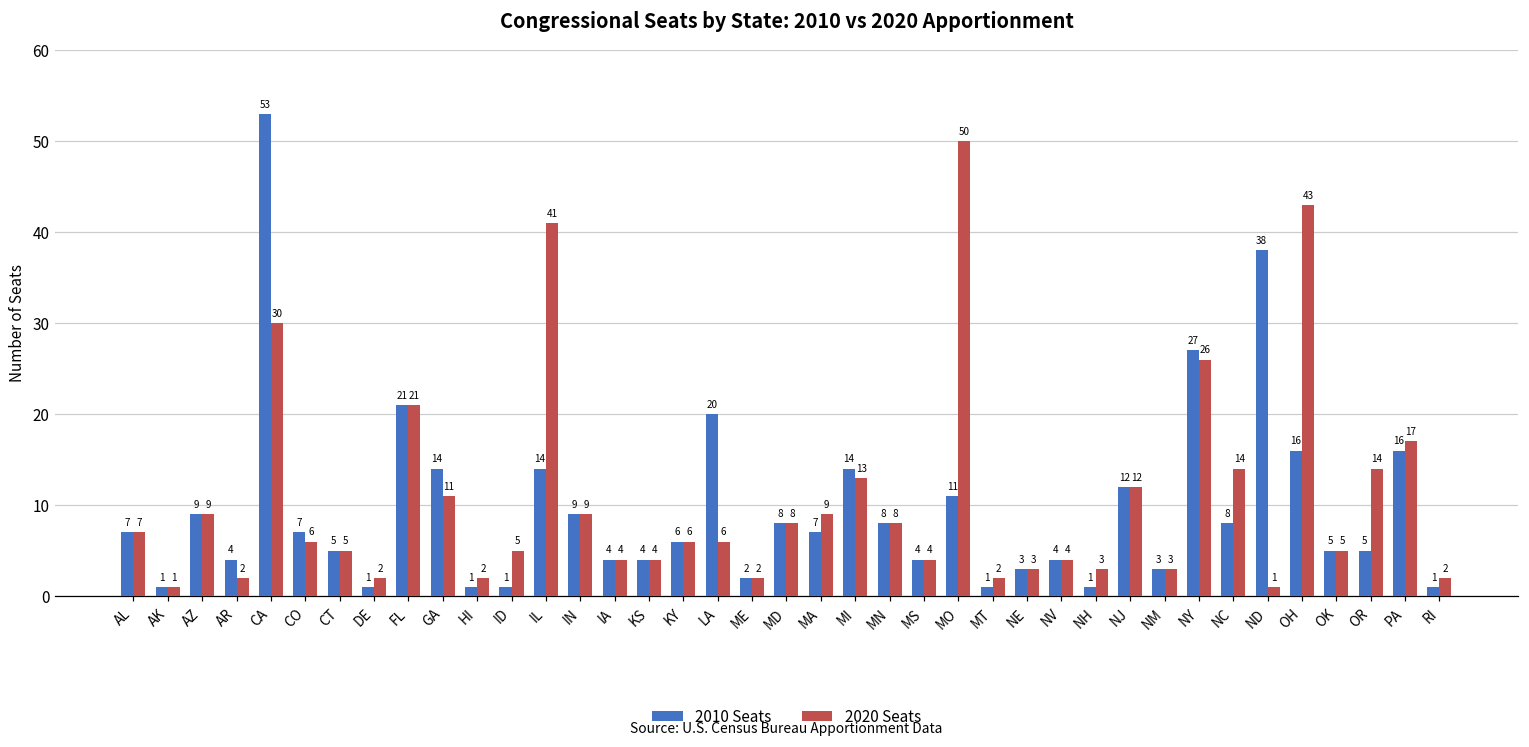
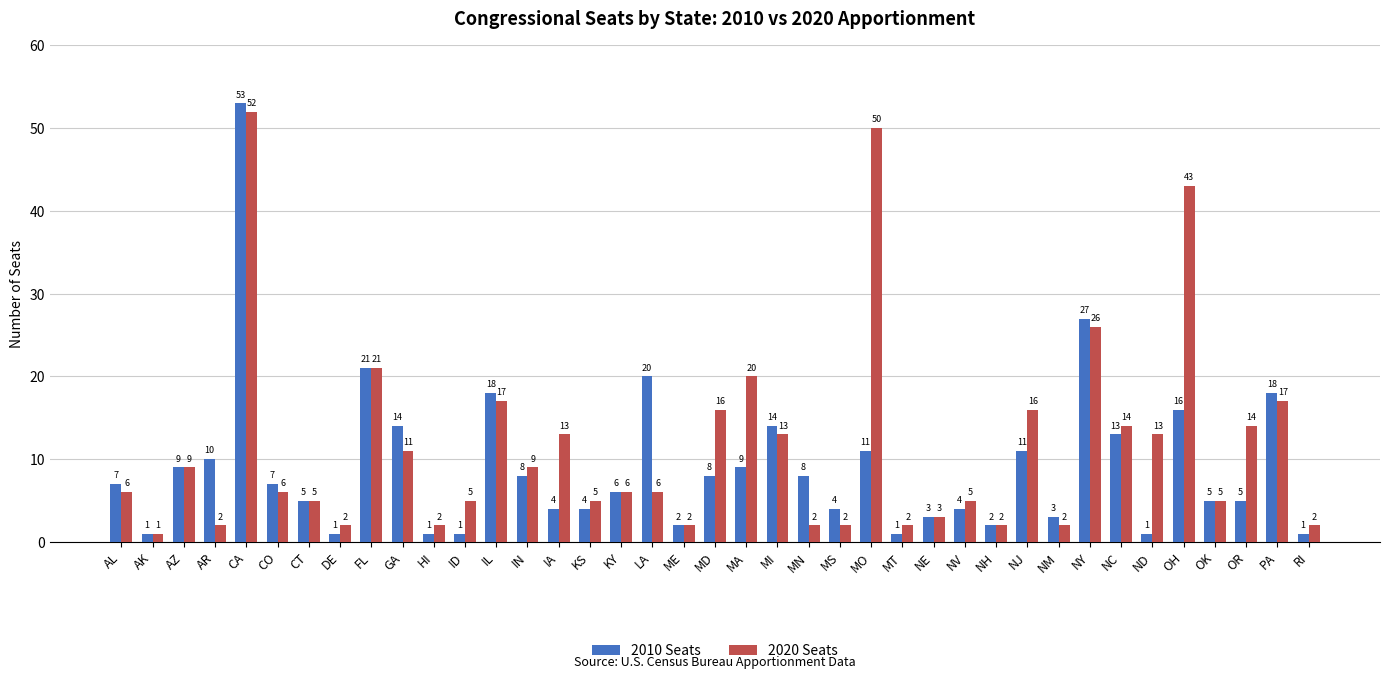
2020 Seats, AL: 7 -> 6
2010 Seats, AR: 4 -> 10
2020 Seats, CA: 30 -> 52
2010 Seats, IL: 14 -> 18
2020 Seats, IL: 41 -> 17
2010 Seats, IN: 9 -> 8
2020 Seats, IA: 4 -> 13
2020 Seats, KS: 4 -> 5
2020 Seats, MD: 8 -> 16
2010 Seats, MA: 7 -> 9
2020 Seats, MA: 9 -> 20
2020 Seats, MN: 8 -> 2
2020 Seats, MS: 4 -> 2
2020 Seats, NV: 4 -> 5
2010 Seats, NH: 1 -> 2
2020 Seats, NH: 3 -> 2
2010 Seats, NJ: 12 -> 11
2020 Seats, NJ: 12 -> 16
2020 Seats, NM: 3 -> 2
2010 Seats, NC: 8 -> 13
2010 Seats, ND: 38 -> 1
2020 Seats, ND: 1 -> 13
2010 Seats, PA: 16 -> 18
